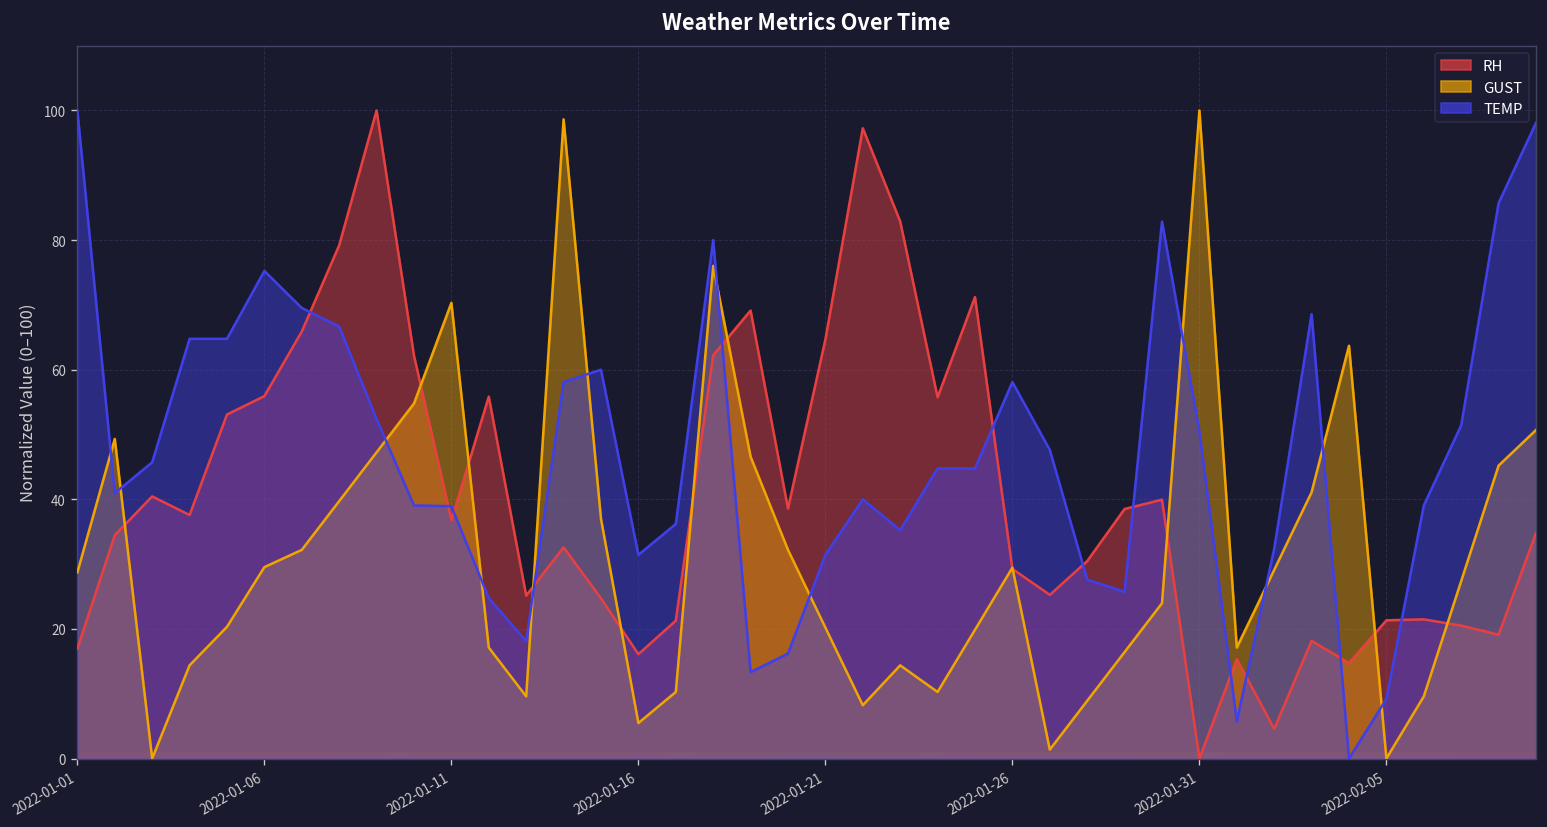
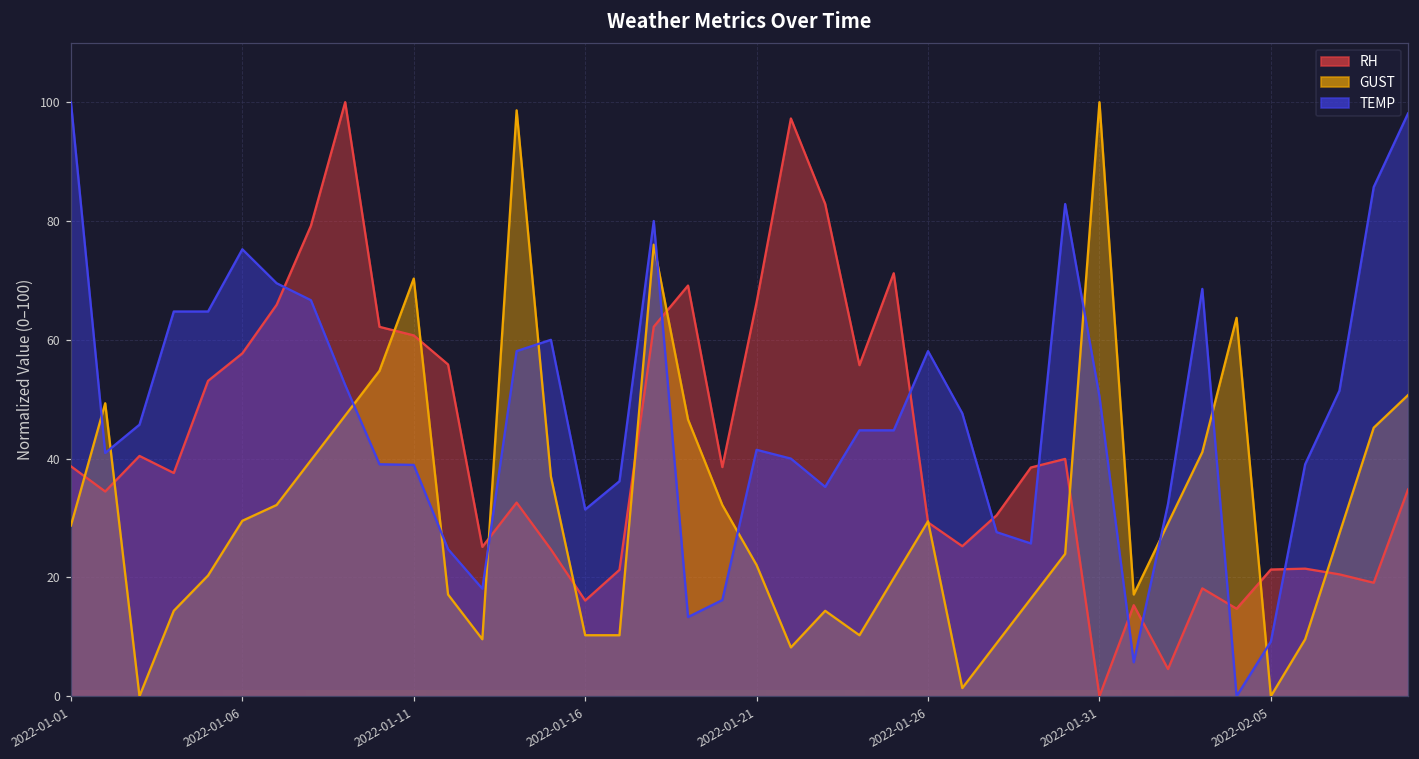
RH, 2022-01-01: 17 -> 39
RH, 2022-01-06: 56 -> 58
RH, 2022-01-11: 37 -> 61
GUST, 2022-01-16: 5 -> 10
RH, 2022-01-21: 65 -> 66
GUST, 2022-01-21: 20 -> 22
TEMP, 2022-01-21: 31 -> 41
